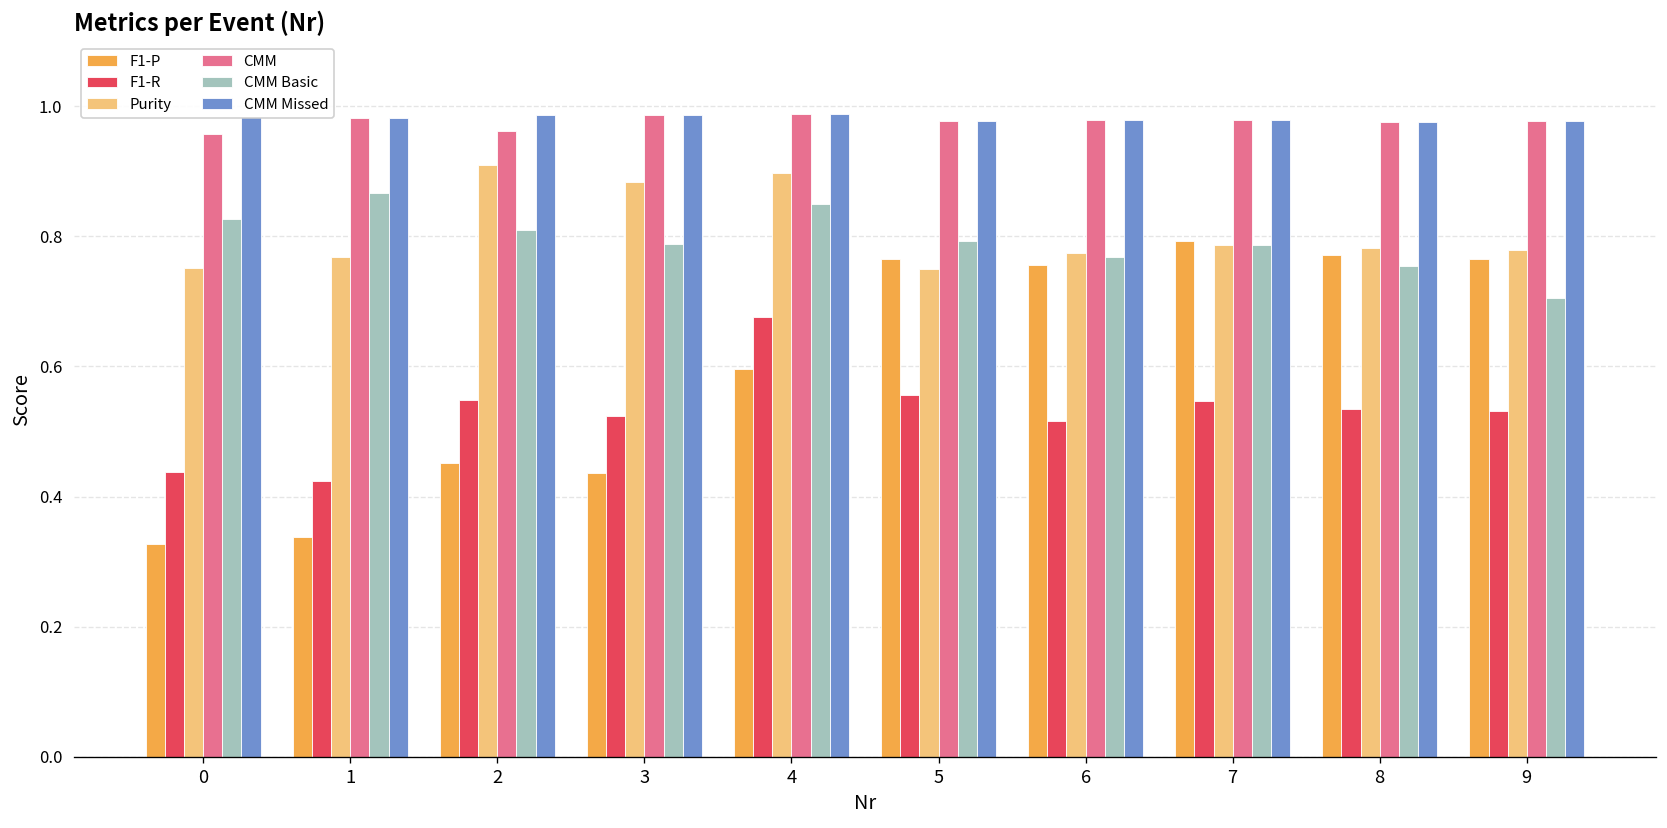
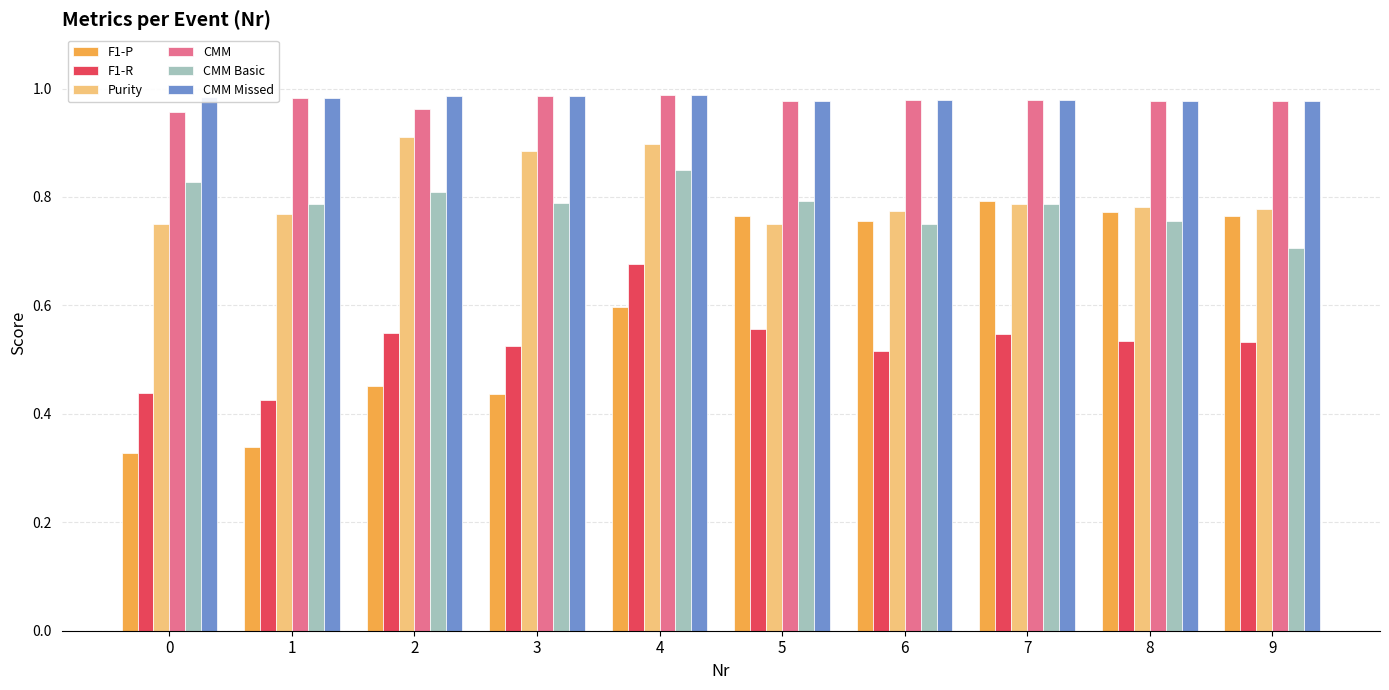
CMM Basic, 1: 0.87 -> 0.79
CMM Basic, 6: 0.77 -> 0.75
